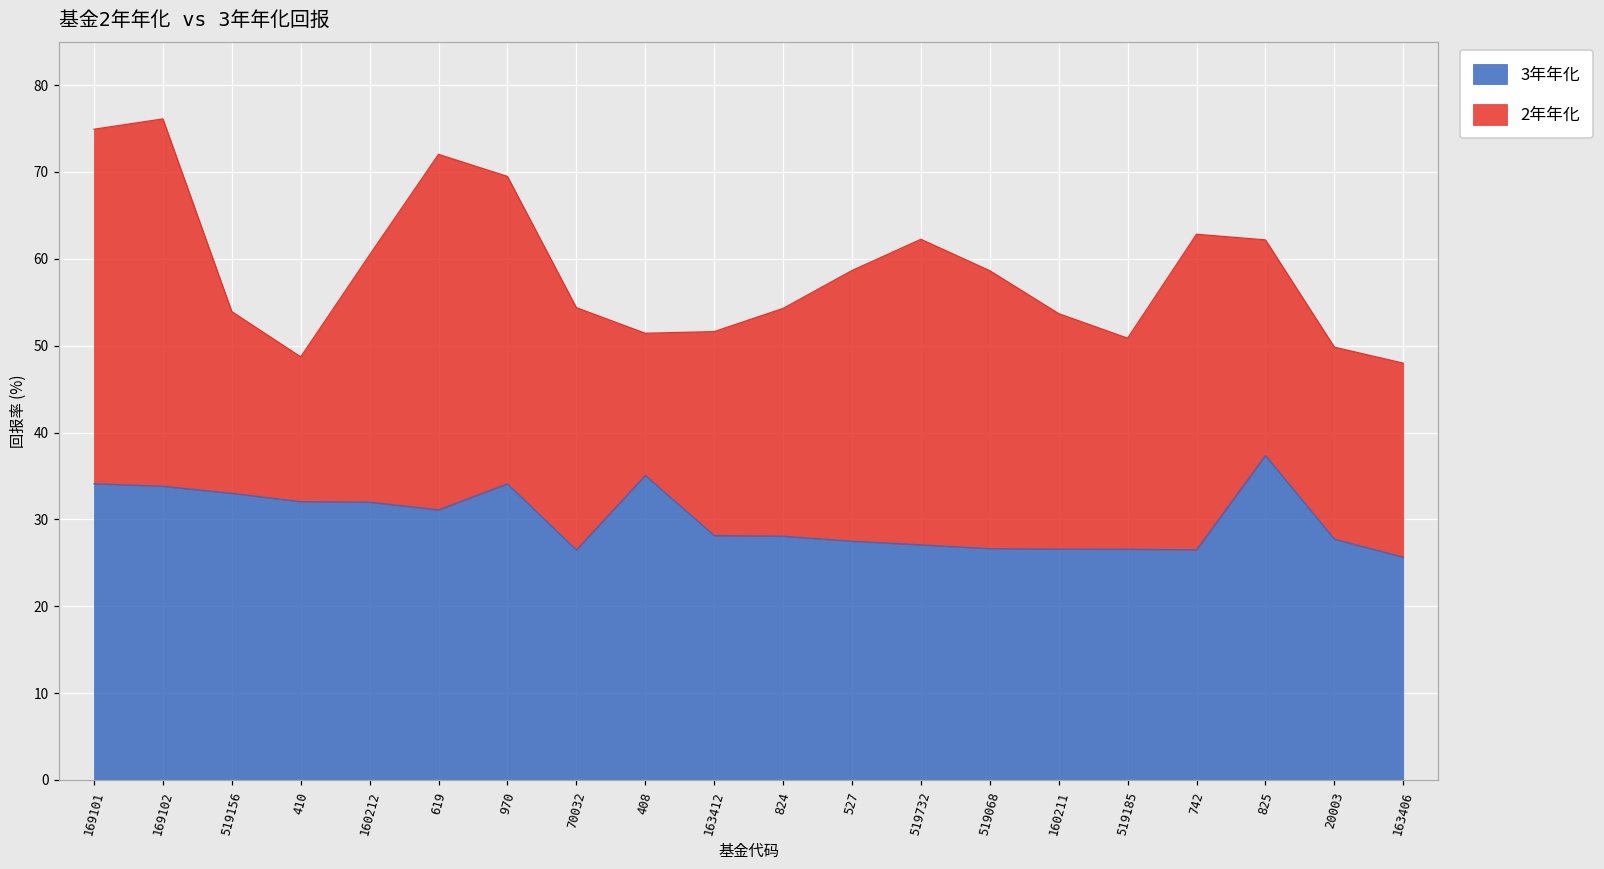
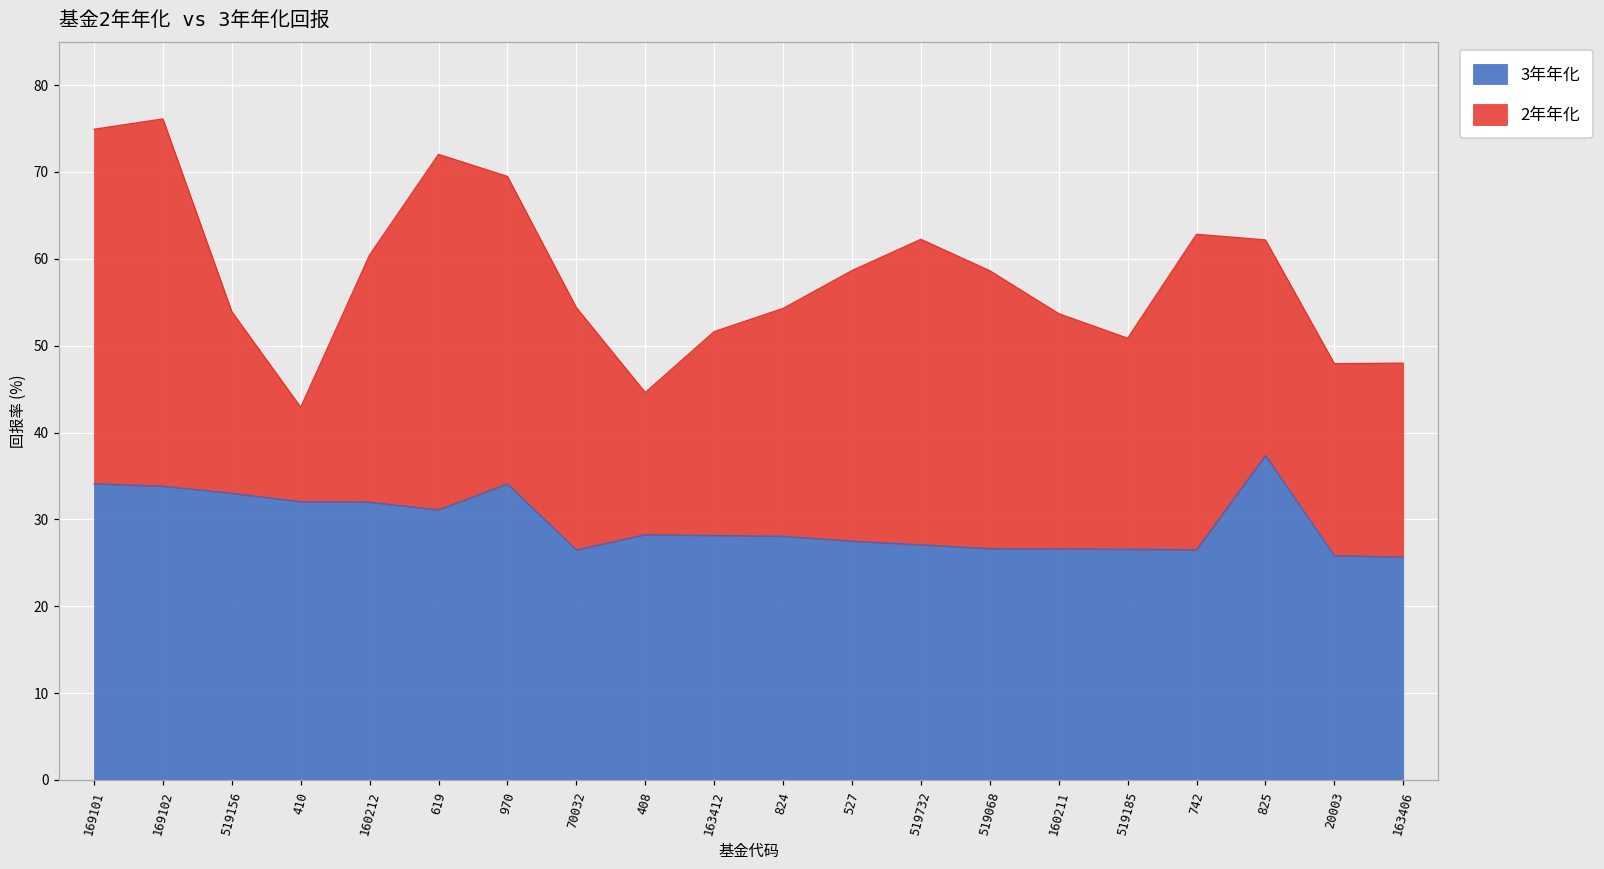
2年年化, 410: 17 -> 11
3年年化, 408: 35 -> 28
3年年化, 20003: 28 -> 26
